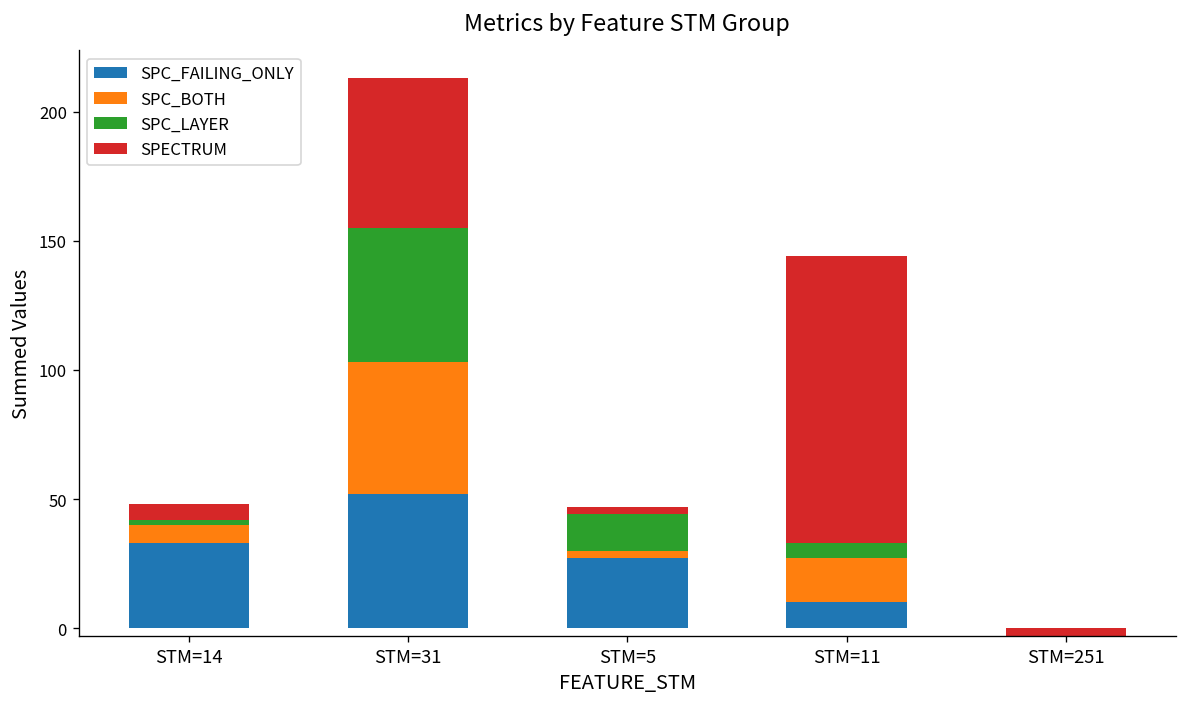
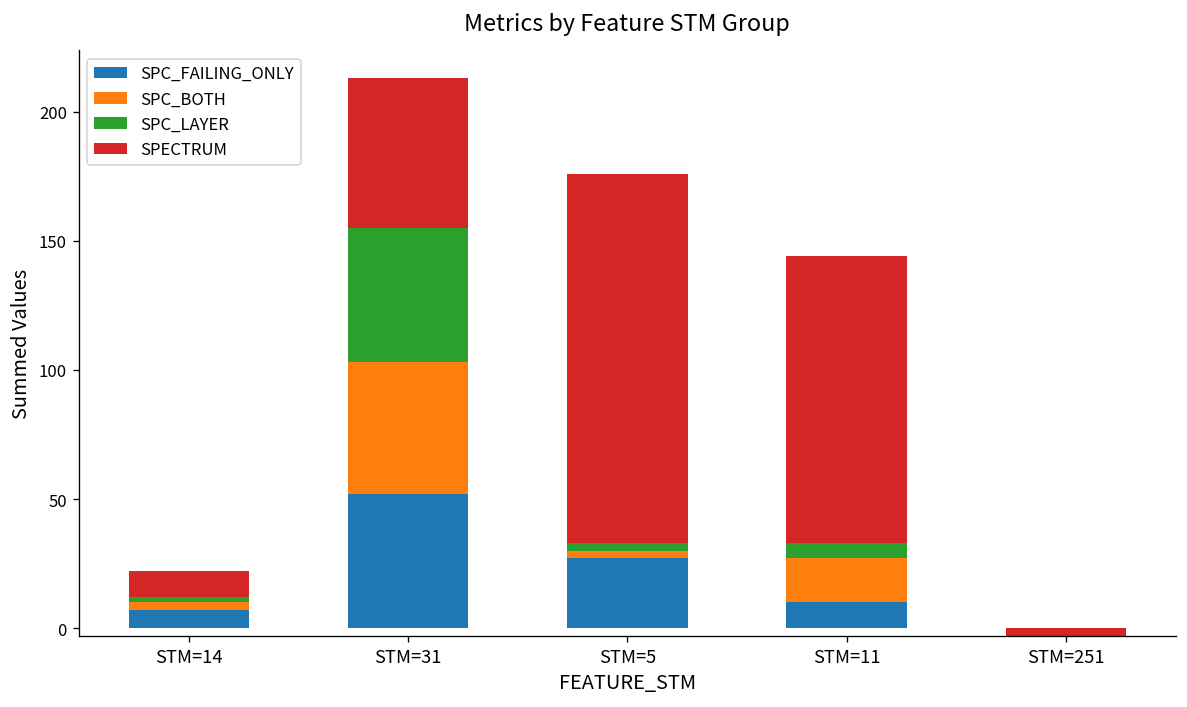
SPC_FAILING_ONLY, STM=14: 33 -> 7
SPC_BOTH, STM=14: 7 -> 3
SPECTRUM, STM=14: 6 -> 10
SPC_LAYER, STM=5: 14 -> 3
SPECTRUM, STM=5: 3 -> 143
